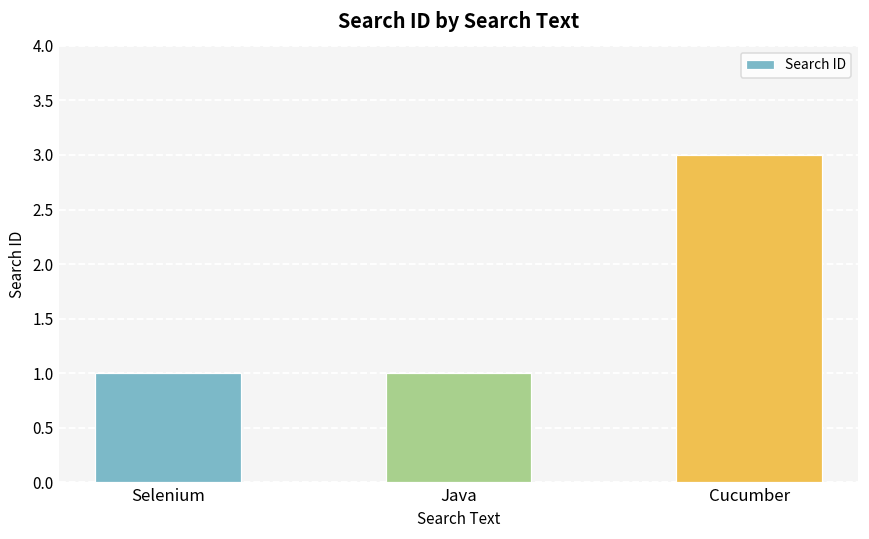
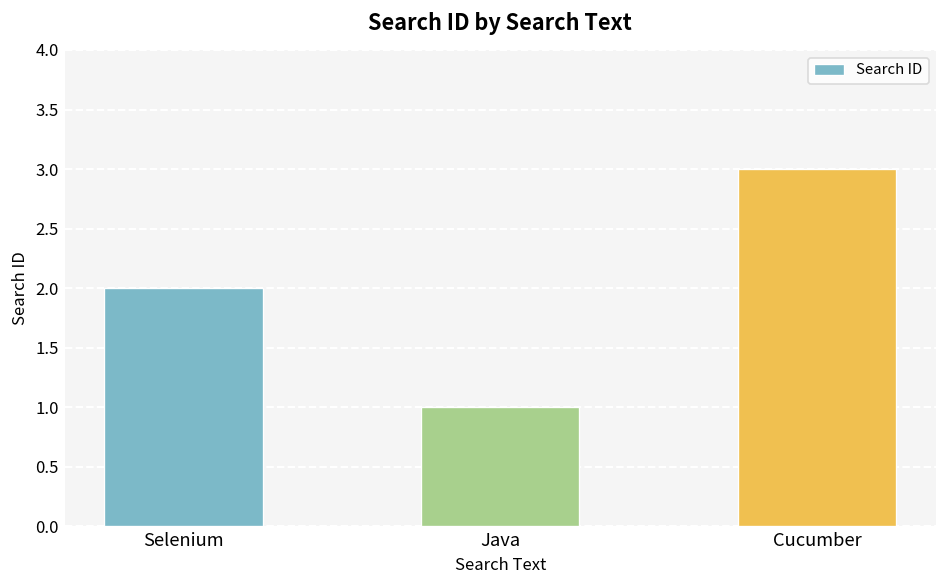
Selenium: 1 -> 2
